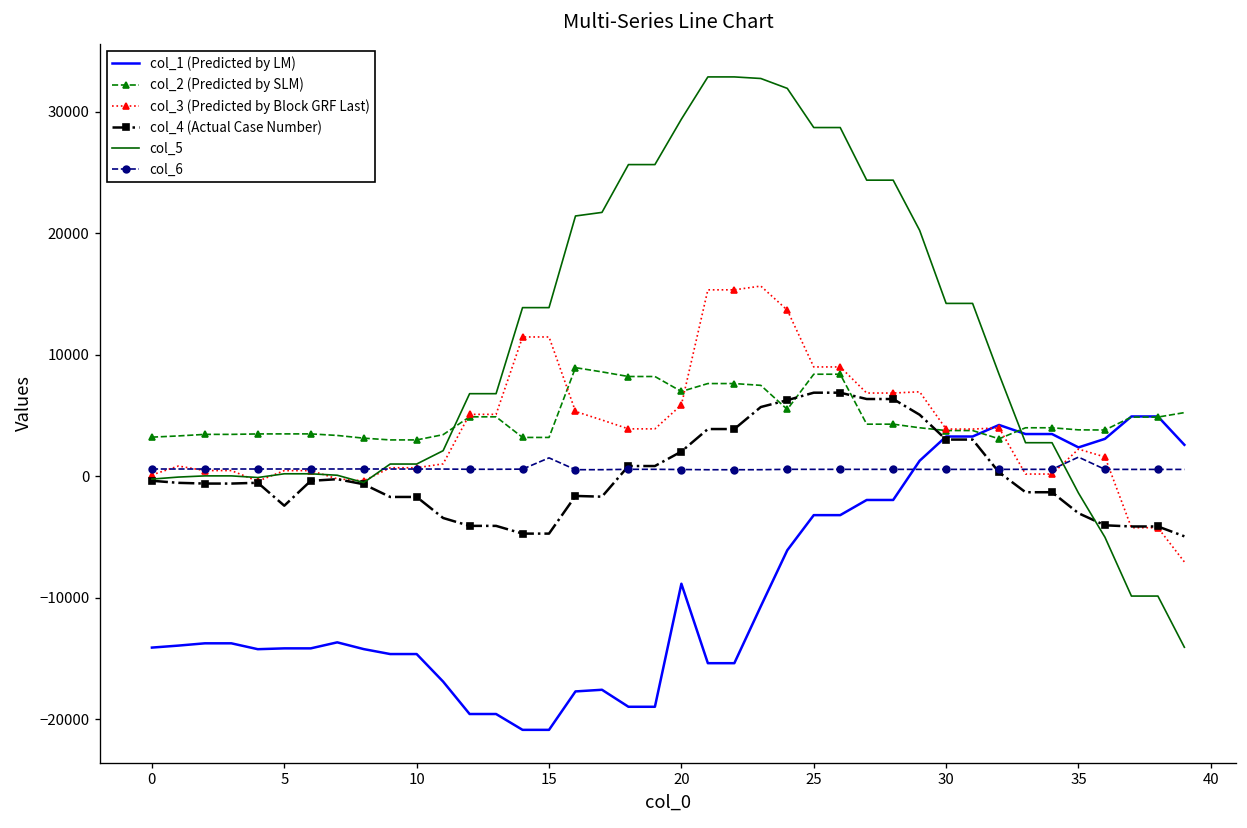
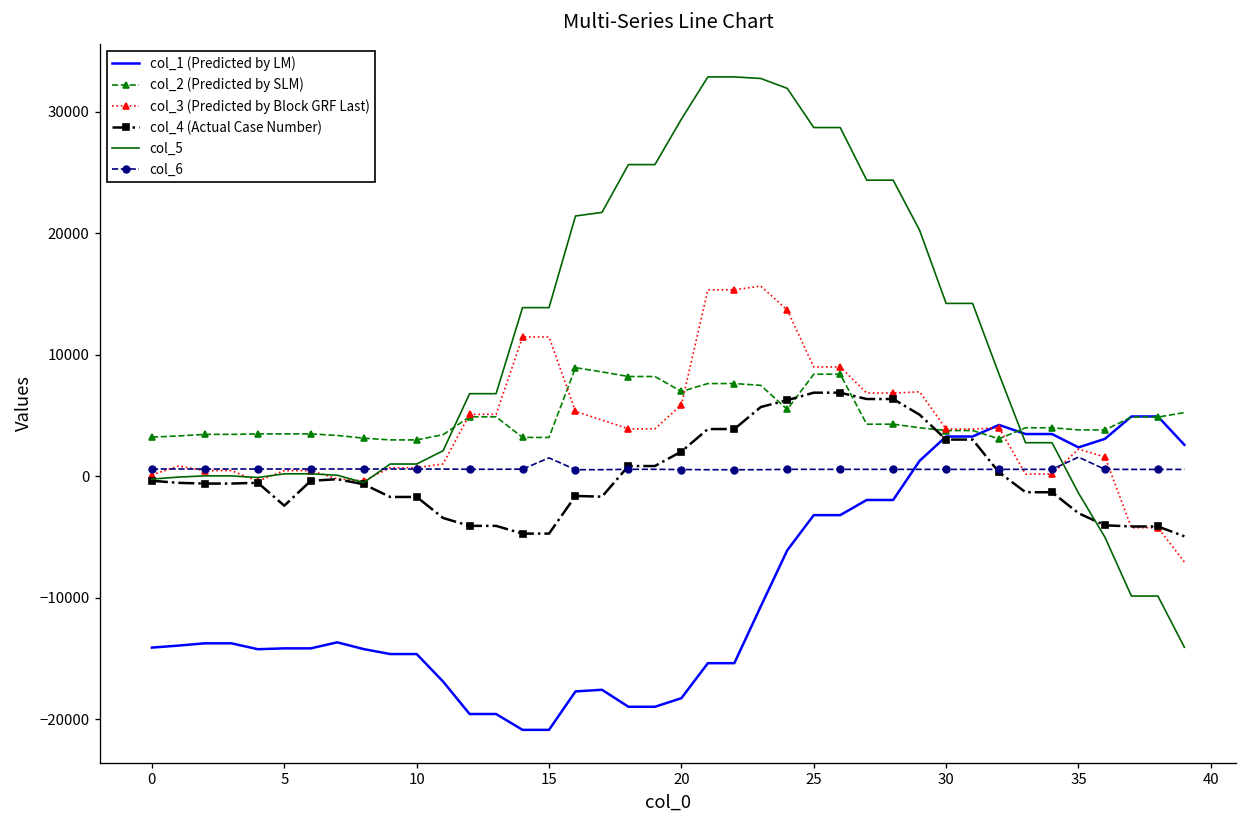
col_1 (Predicted by LM), 20: -8800 -> -18300
